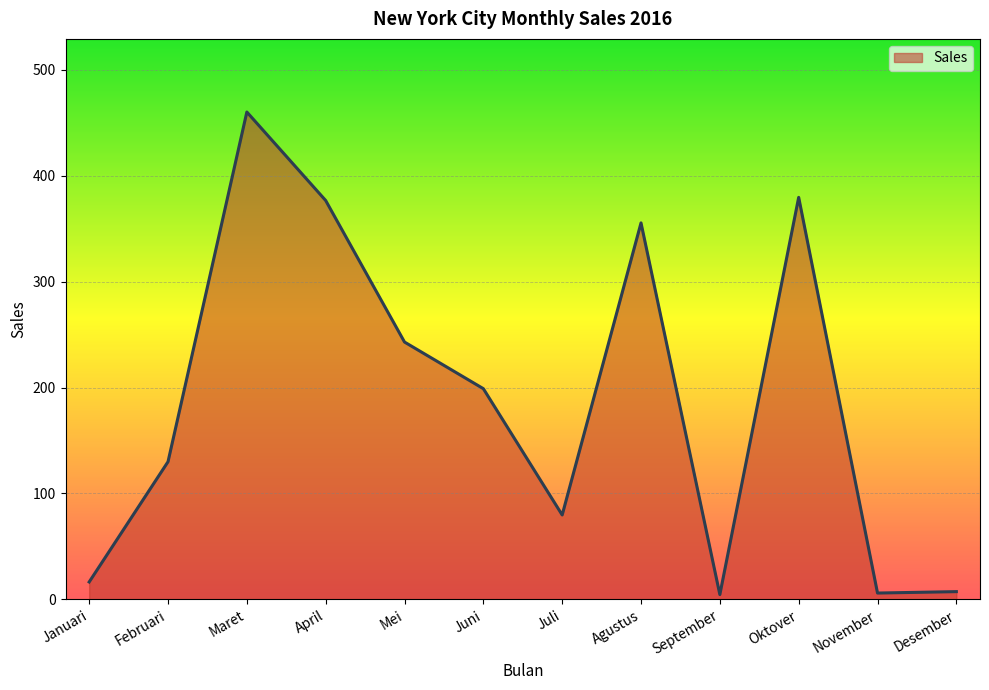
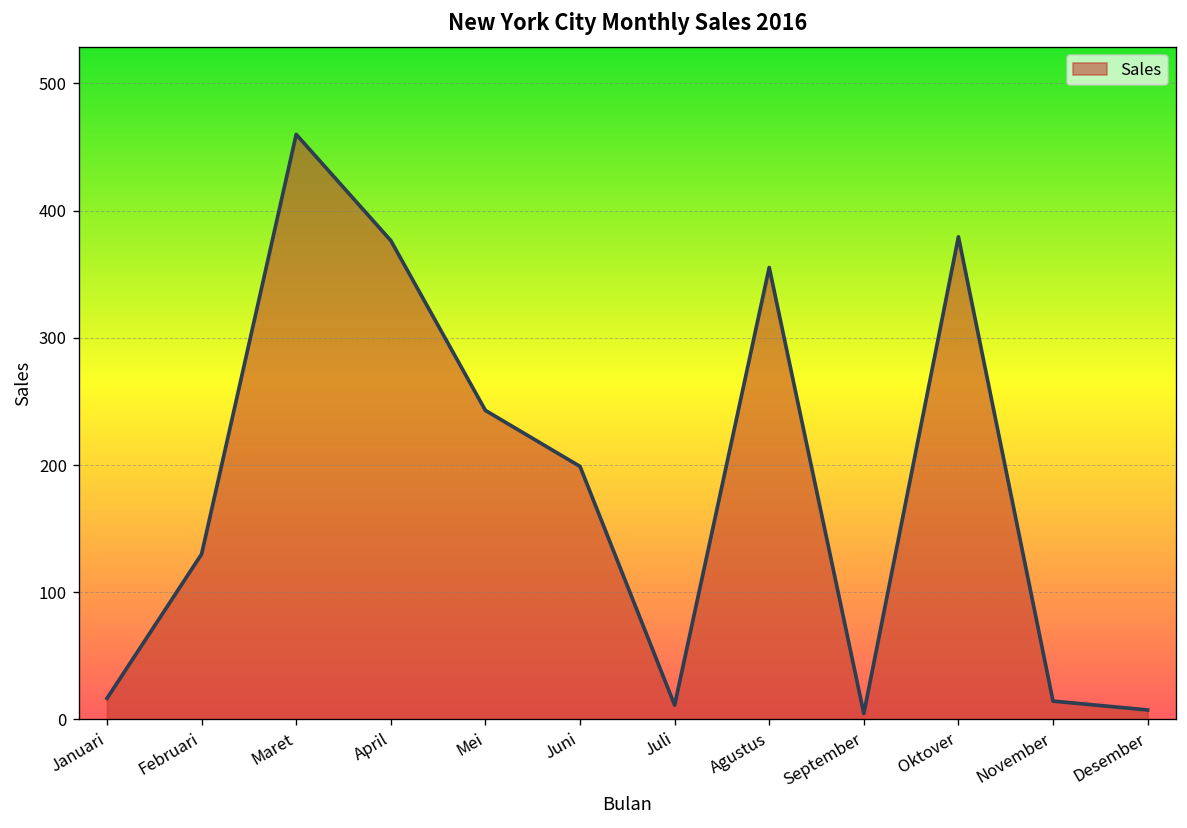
Juli: 80 -> 11
November: 6 -> 14
